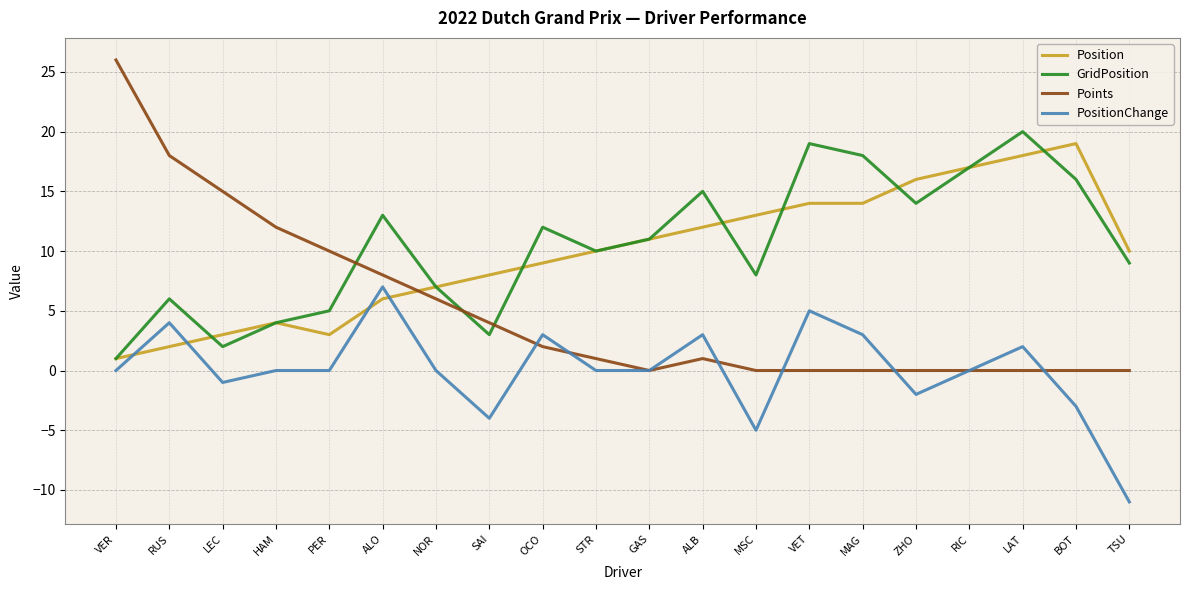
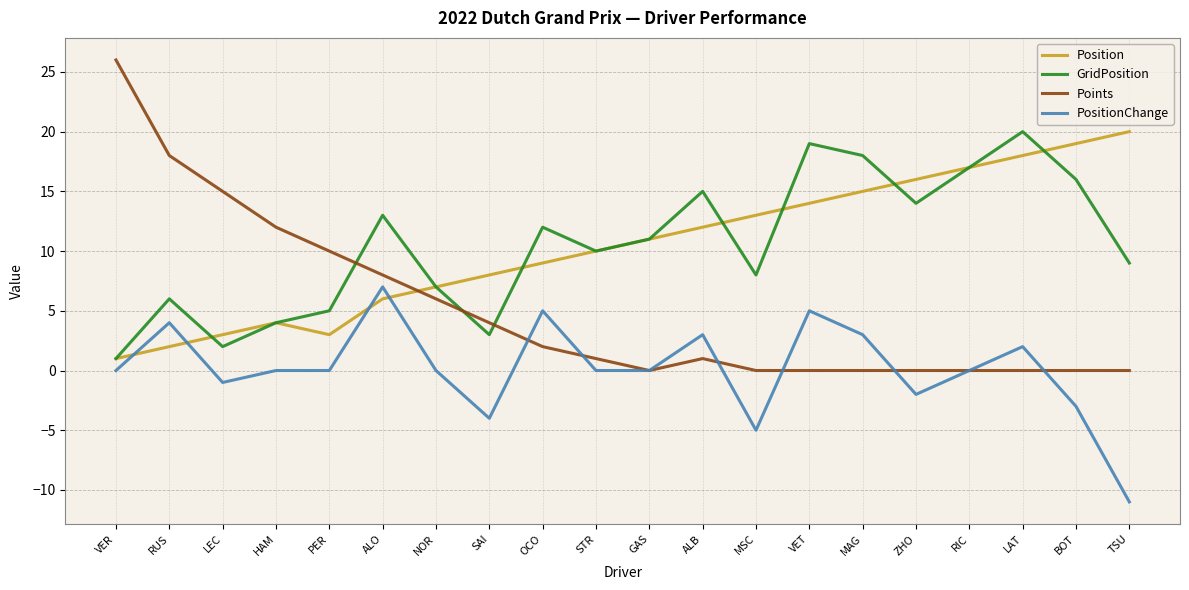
PositionChange, OCO: 3 -> 5
Position, MAG: 14 -> 15
Position, TSU: 10 -> 20
